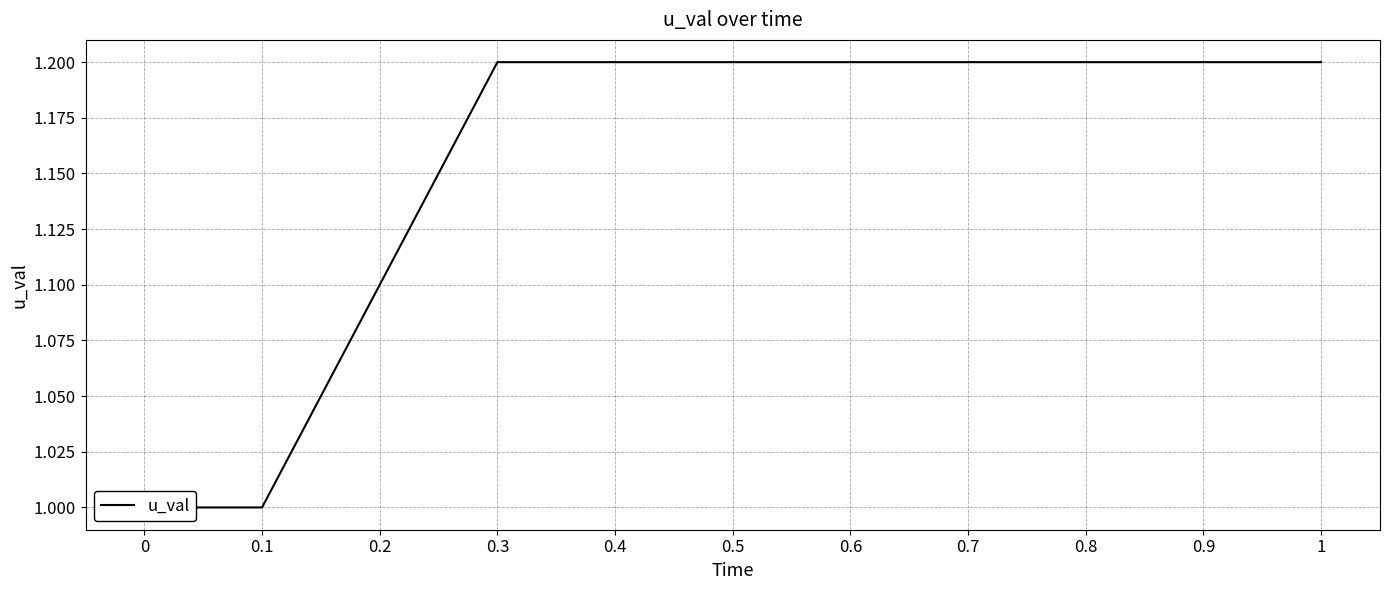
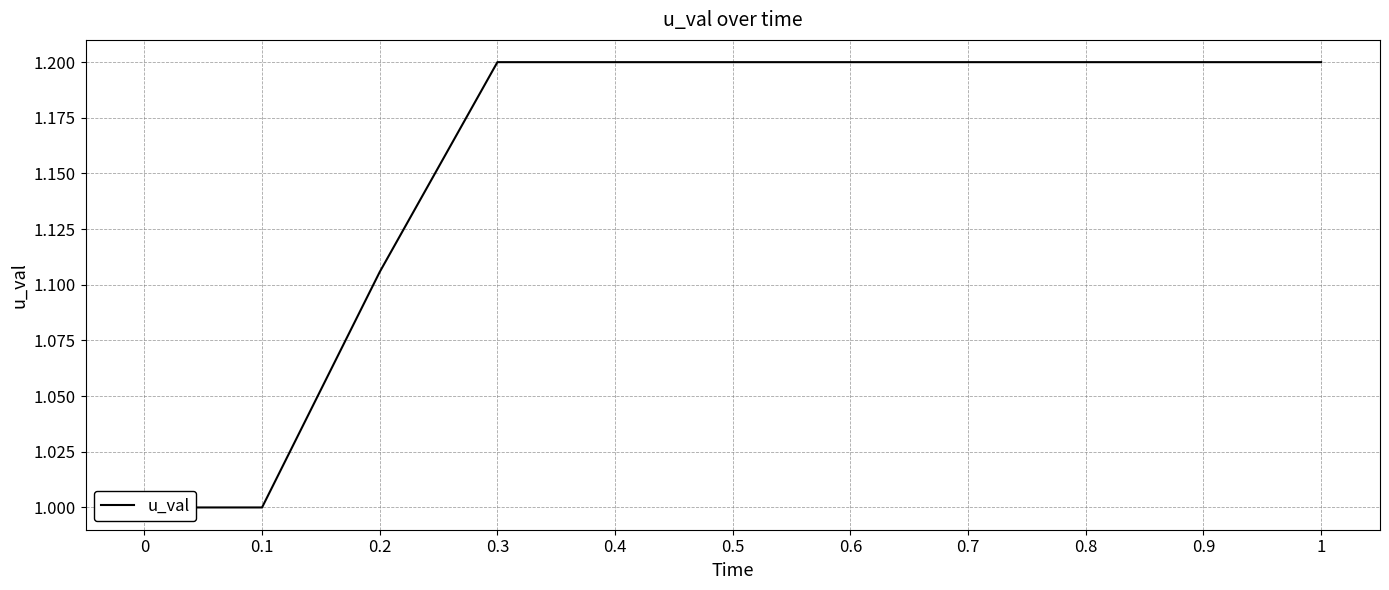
0.2: 1.100 -> 1.106
